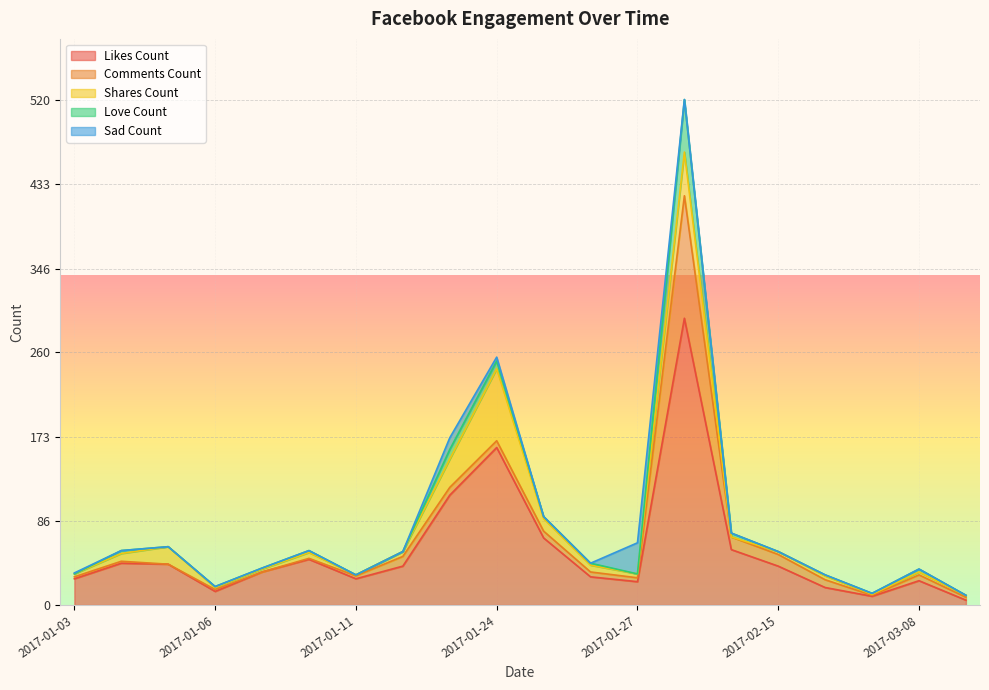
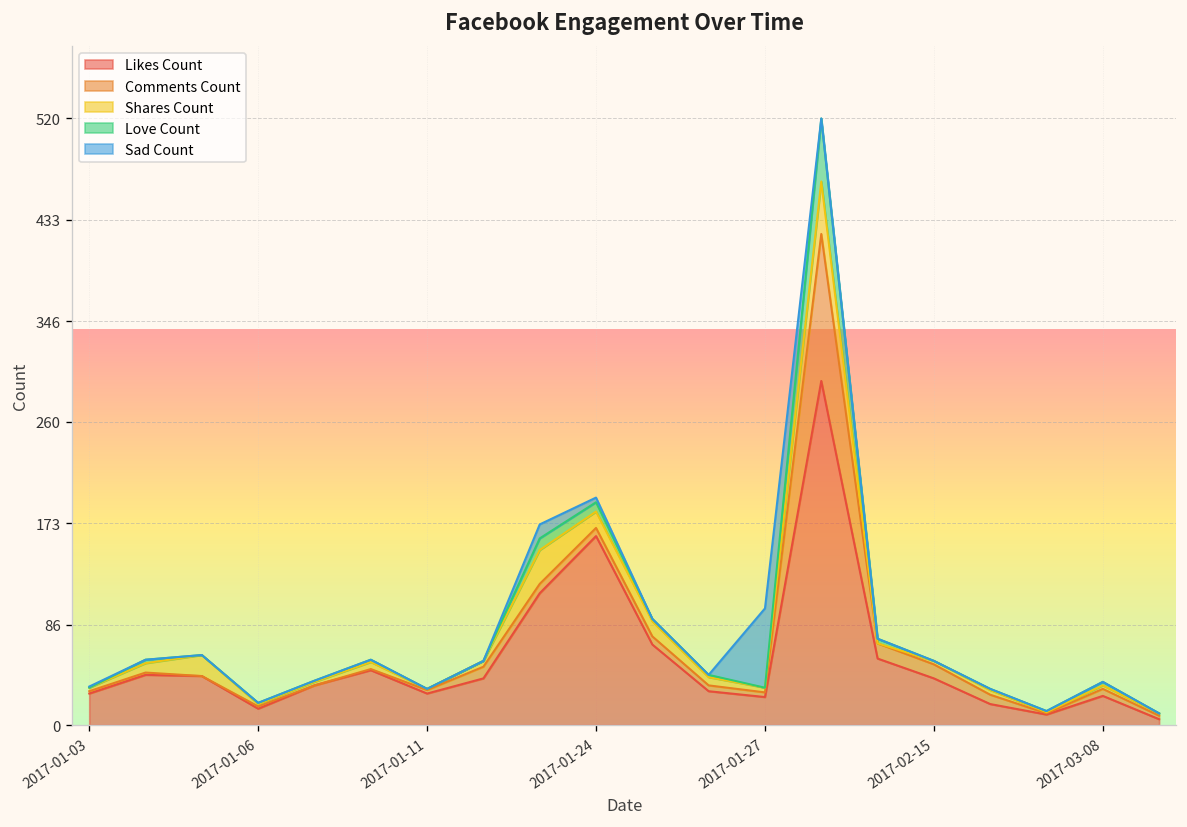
Shares Count, 2017-01-24: 70 -> 10
Sad Count, 2017-01-27: 30 -> 70
